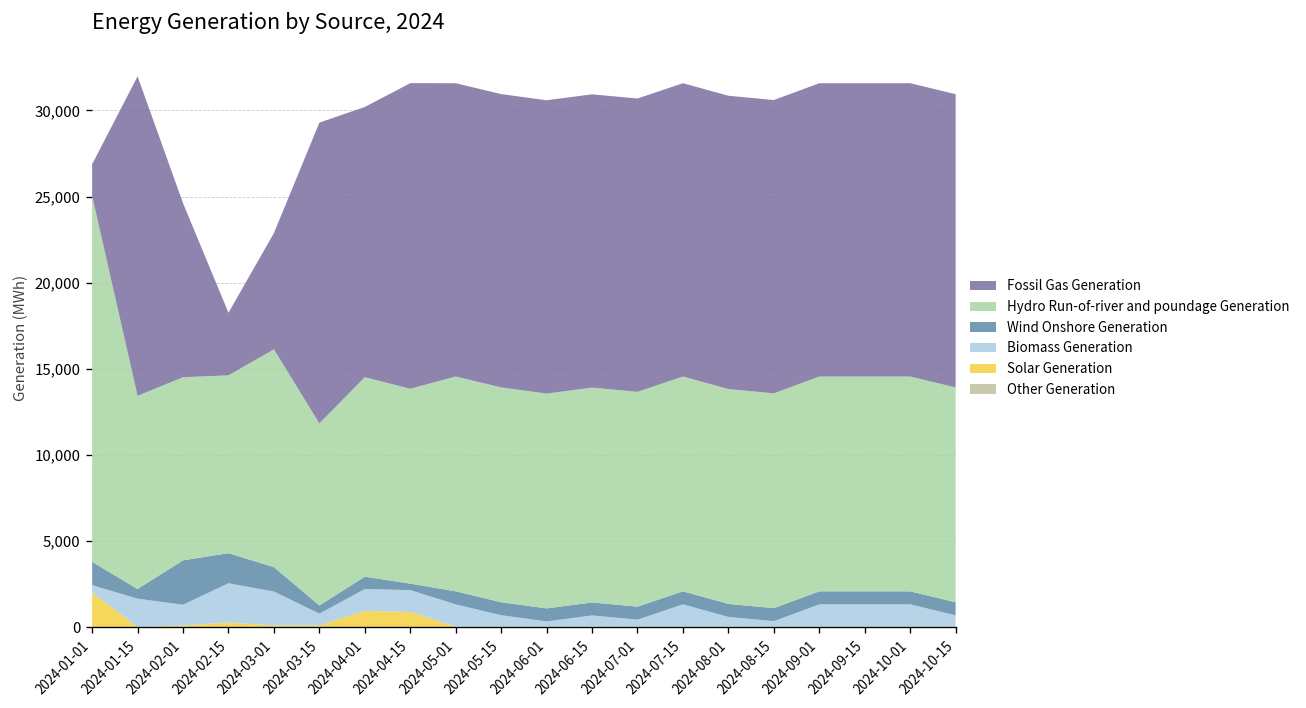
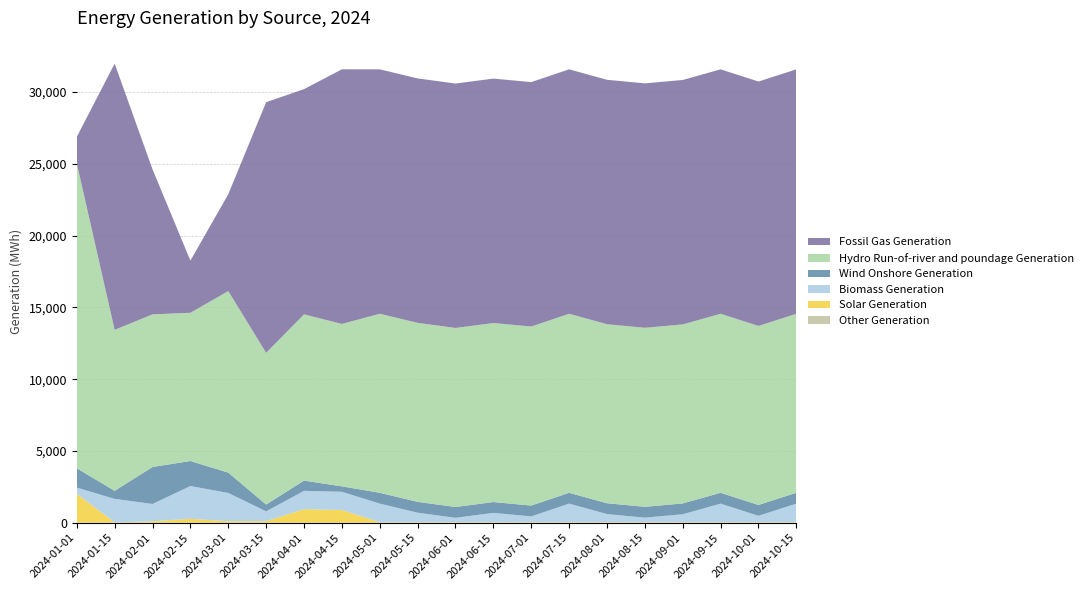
Biomass Generation, 2024-09-01: 1,300 -> 600
Biomass Generation, 2024-10-01: 1,300 -> 400
Biomass Generation, 2024-10-15: 700 -> 1,300
